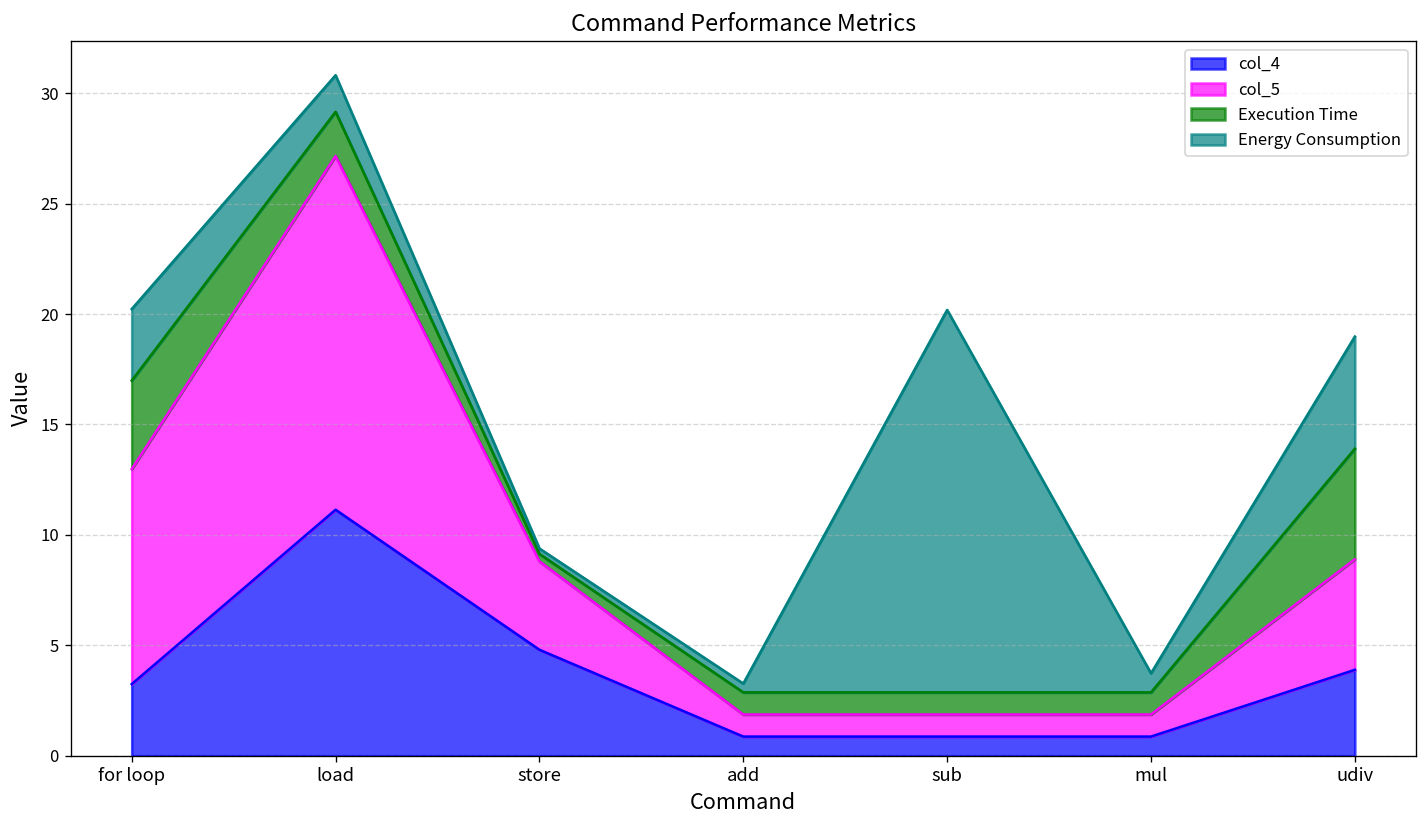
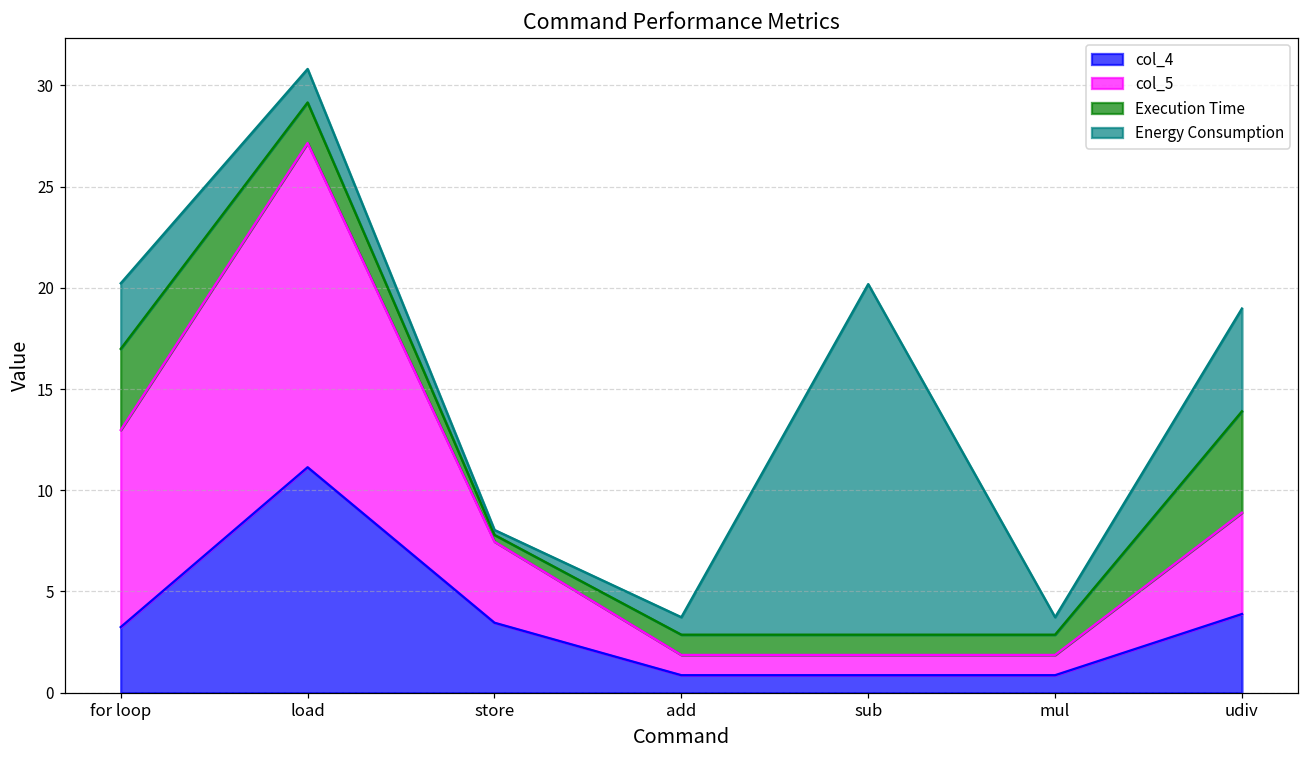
col_4, store: 4.8 -> 3.5
Energy Consumption, add: 0.4 -> 0.9
